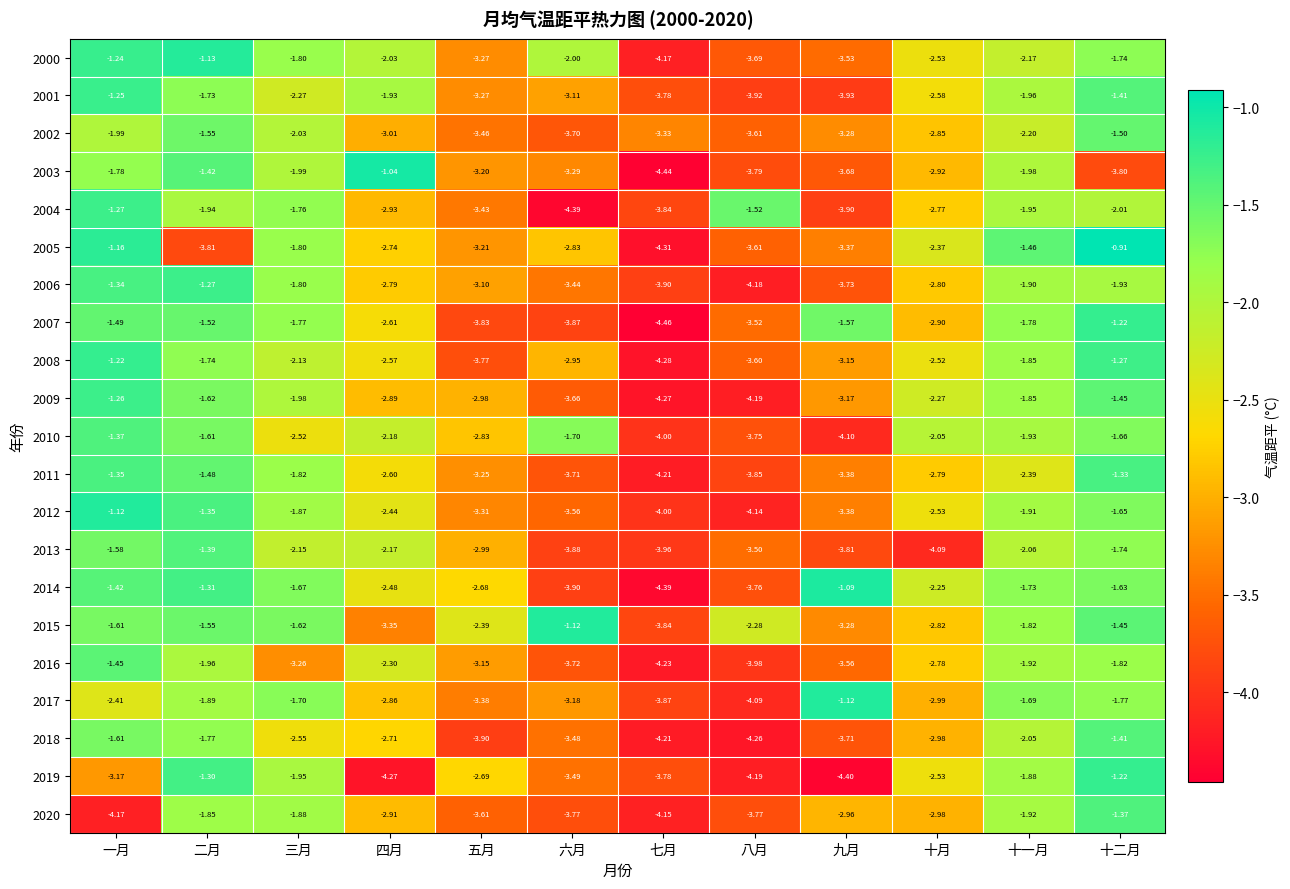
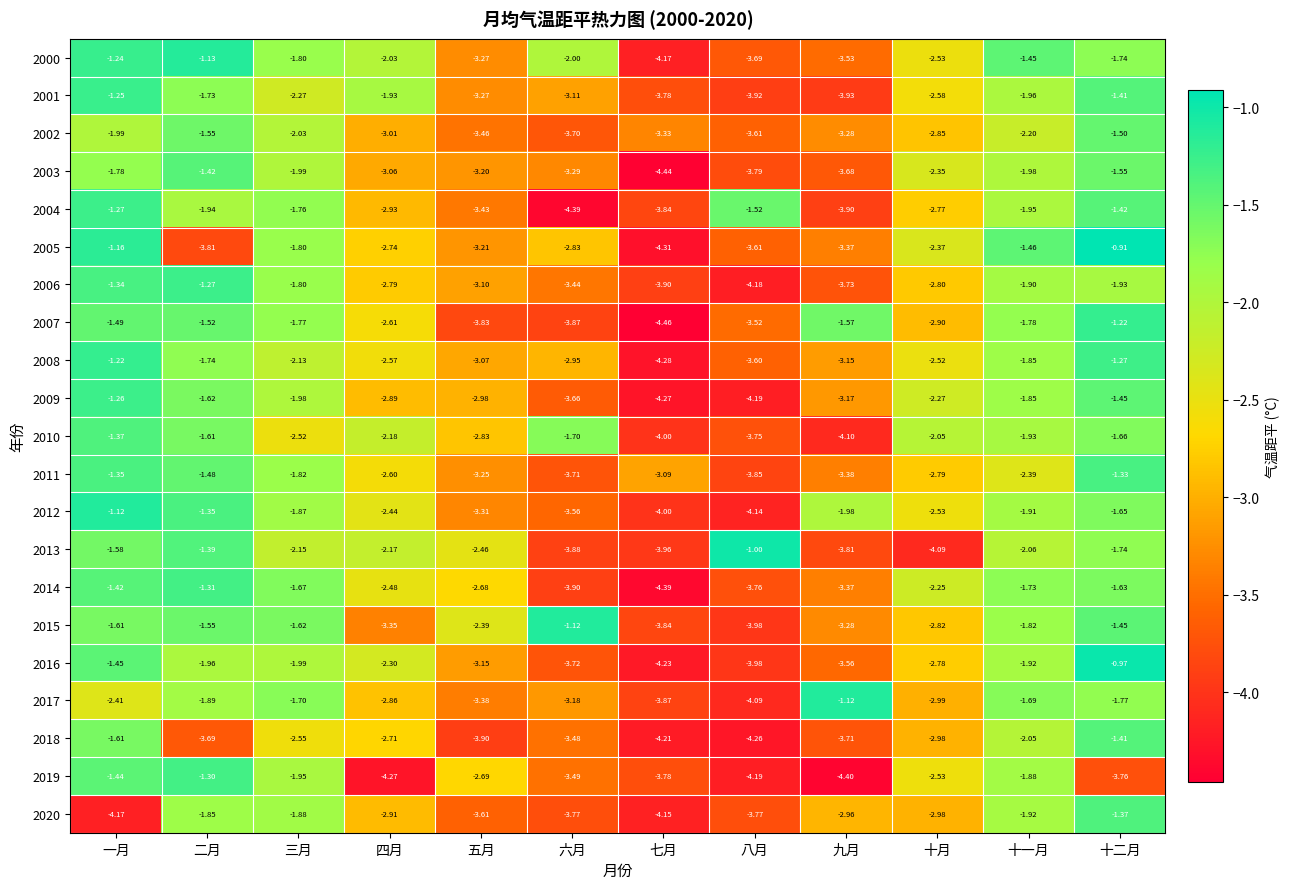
2000, 十一月: -2.17 -> -1.45
2003, 四月: -1.04 -> -3.06
2003, 十月: -2.92 -> -2.35
2003, 十二月: -3.80 -> -1.55
2004, 十二月: -2.01 -> -1.42
2008, 五月: -3.77 -> -3.07
2011, 七月: -4.21 -> -3.09
2012, 九月: -3.38 -> -1.98
2013, 五月: -2.99 -> -2.46
2013, 八月: -3.50 -> -1.00
2014, 九月: -1.09 -> -3.37
2015, 八月: -2.28 -> -3.98
2016, 三月: -3.26 -> -1.99
2016, 十二月: -1.82 -> -0.97
2018, 二月: -1.77 -> -3.69
2019, 一月: -3.17 -> -1.44
2019, 十二月: -1.22 -> -3.76
